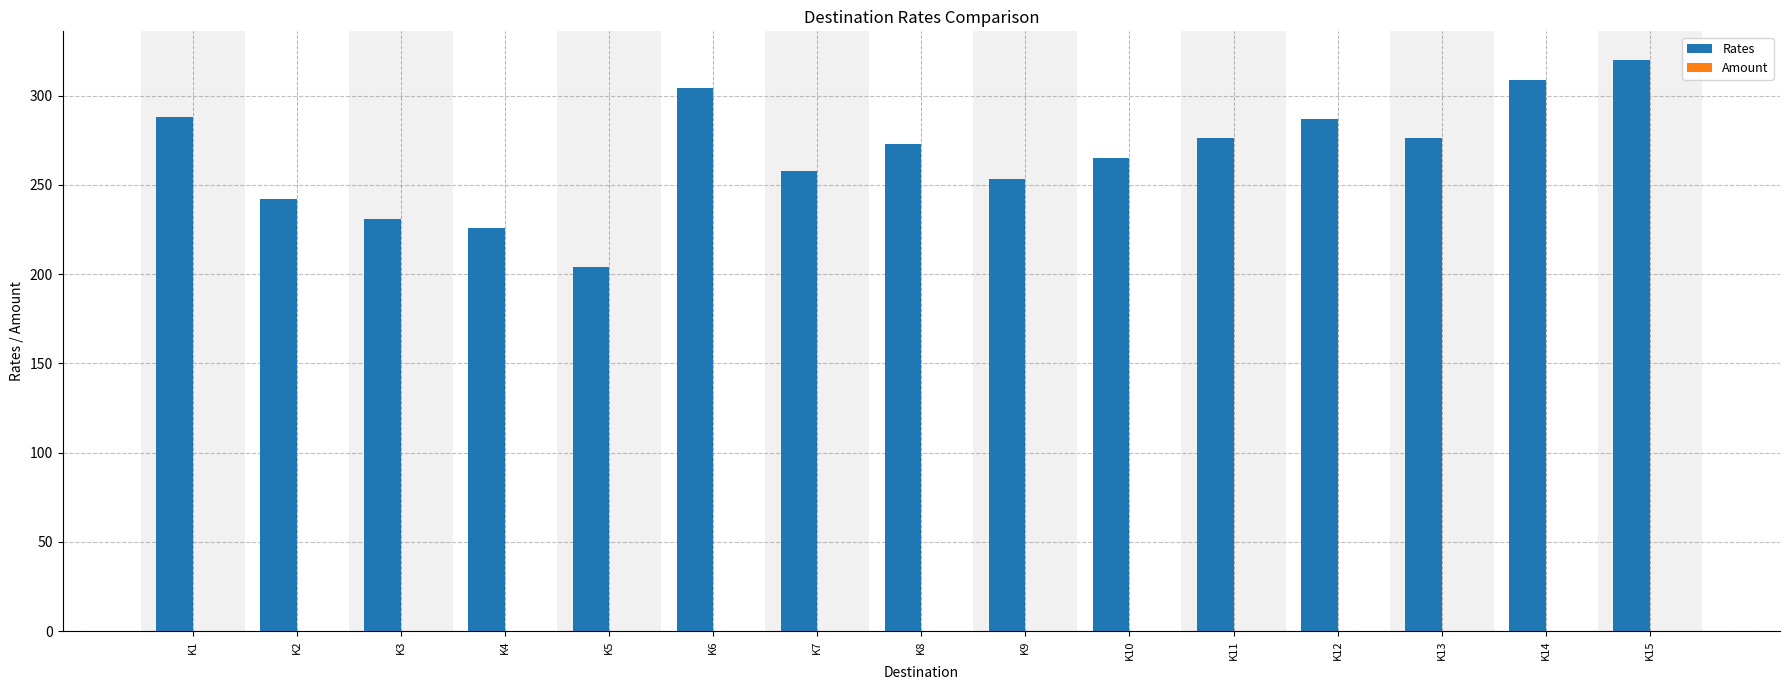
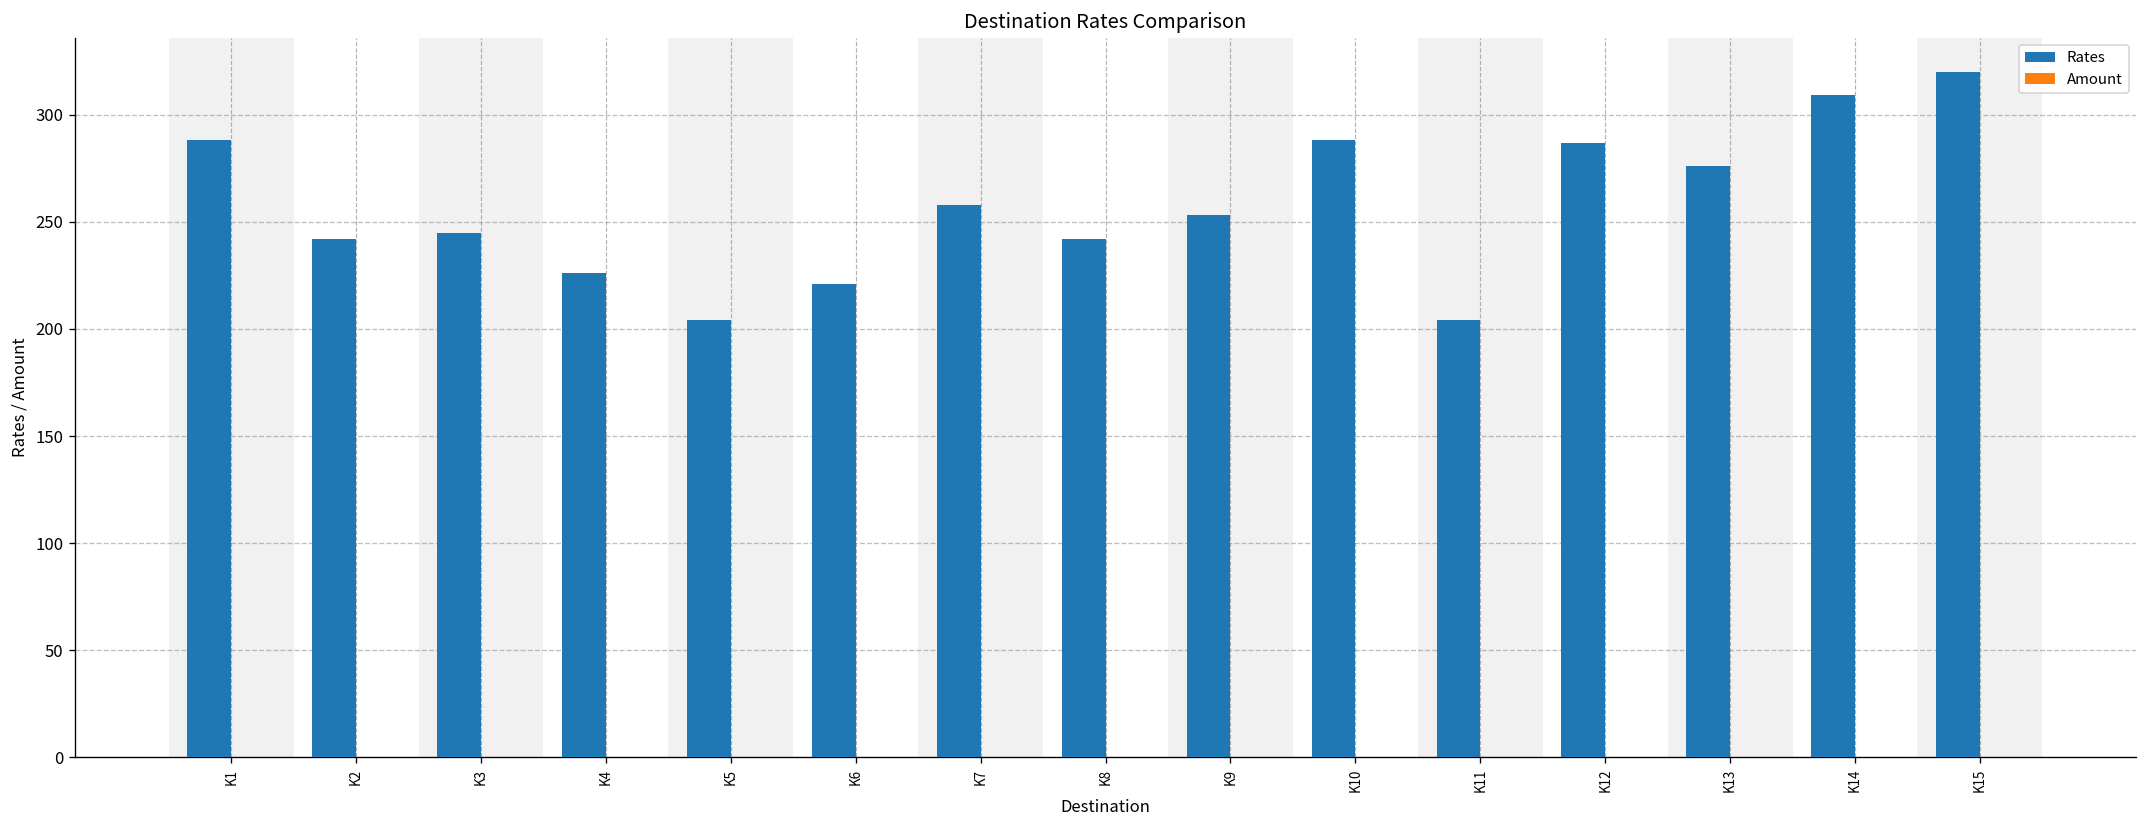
Rates, K3: 231 -> 245
Rates, K6: 304 -> 221
Rates, K8: 273 -> 242
Rates, K10: 265 -> 288
Rates, K11: 276 -> 204
